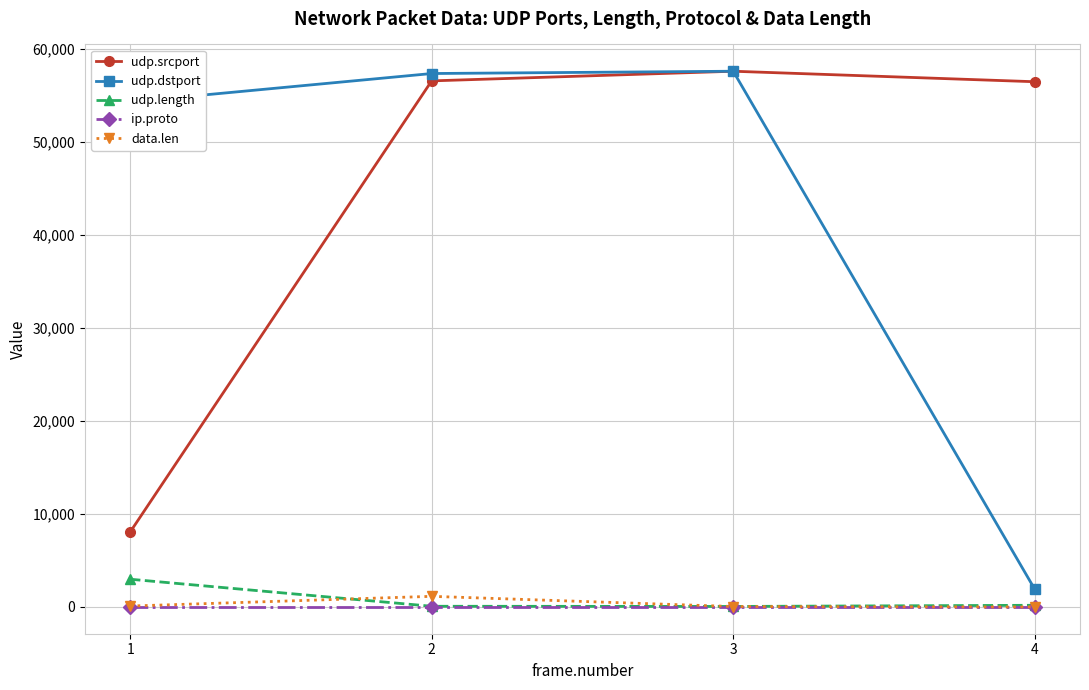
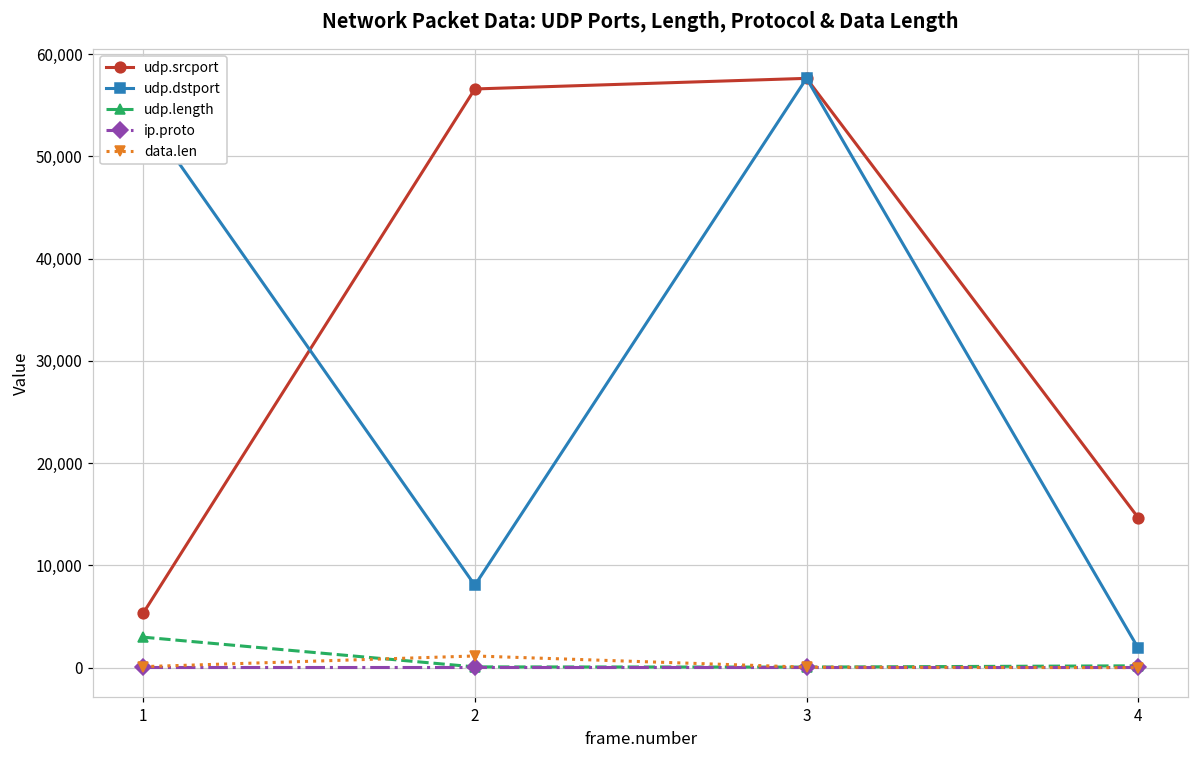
udp.srcport, 1: 8,000 -> 5,000
udp.dstport, 2: 57,000 -> 8,000
udp.srcport, 4: 56,000 -> 15,000
